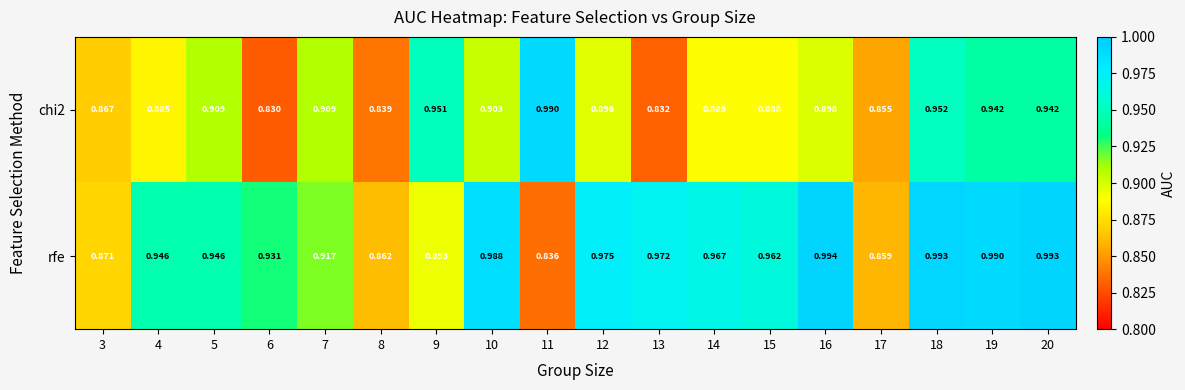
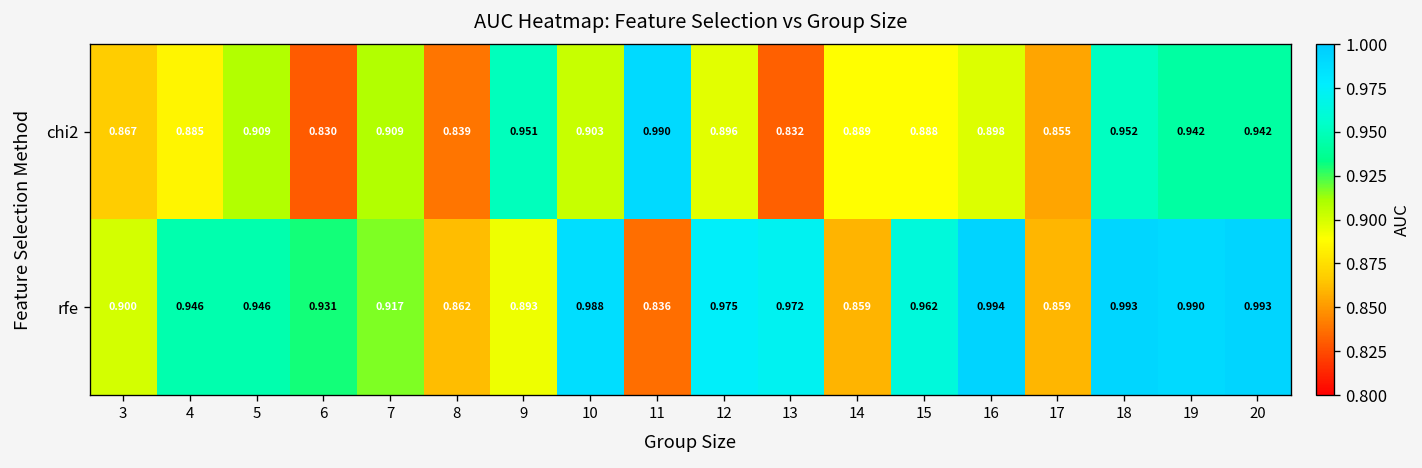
rfe, 3: 0.871 -> 0.900
rfe, 14: 0.967 -> 0.859
